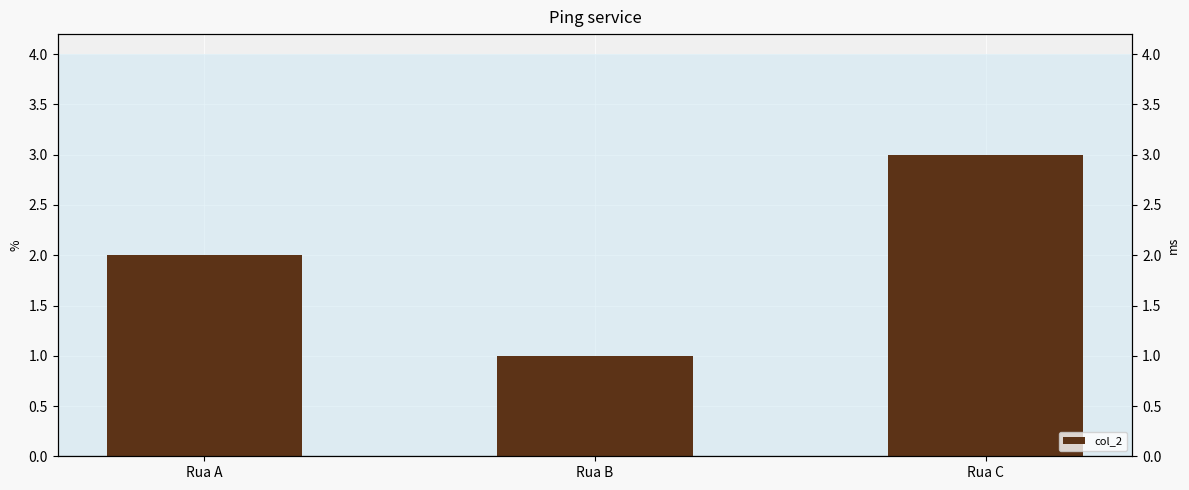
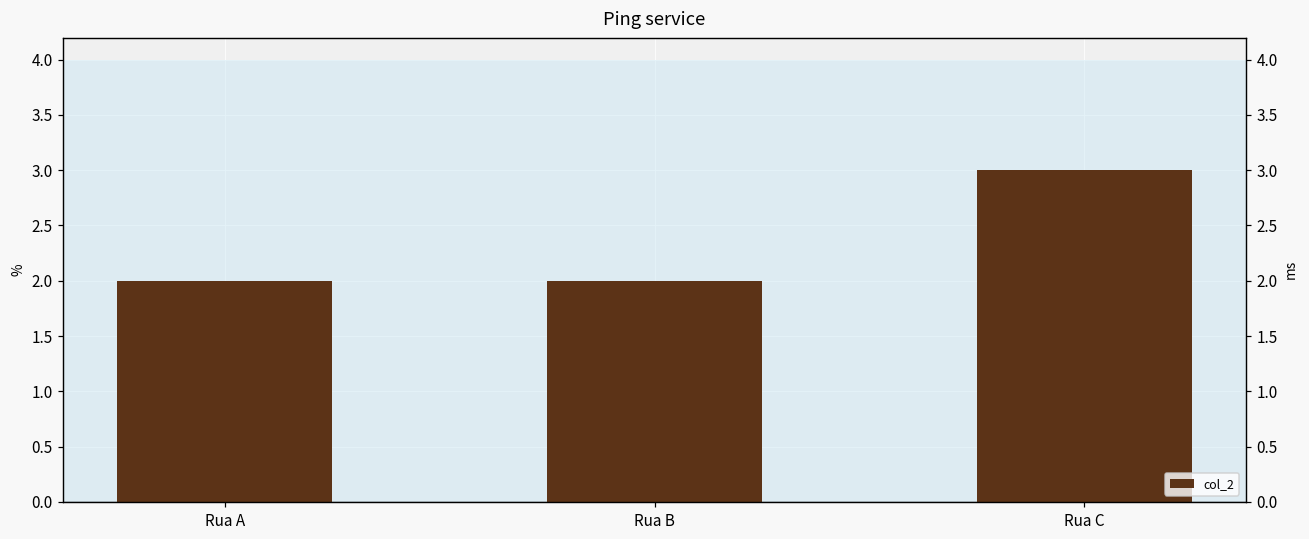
Rua B: 1 -> 2
